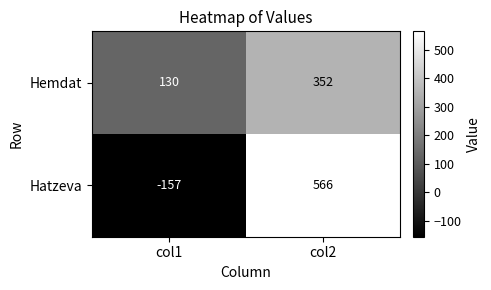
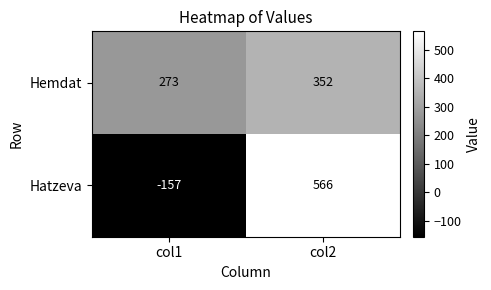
Hemdat, col1: 130 -> 273
